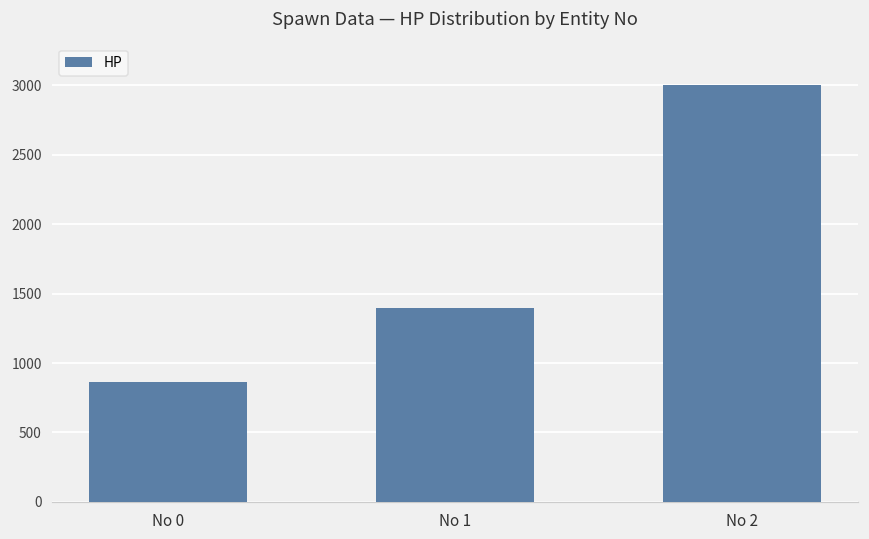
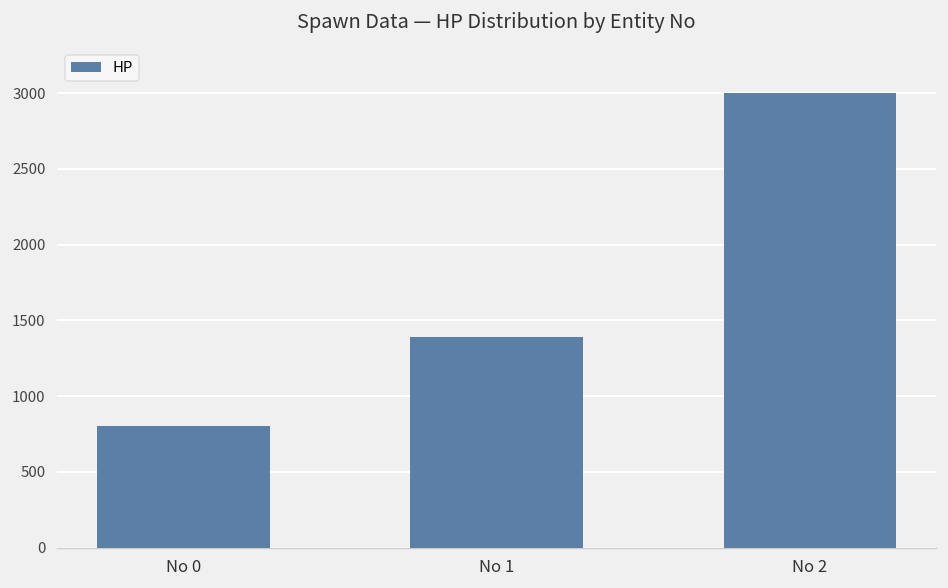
No 0: 870 -> 800
